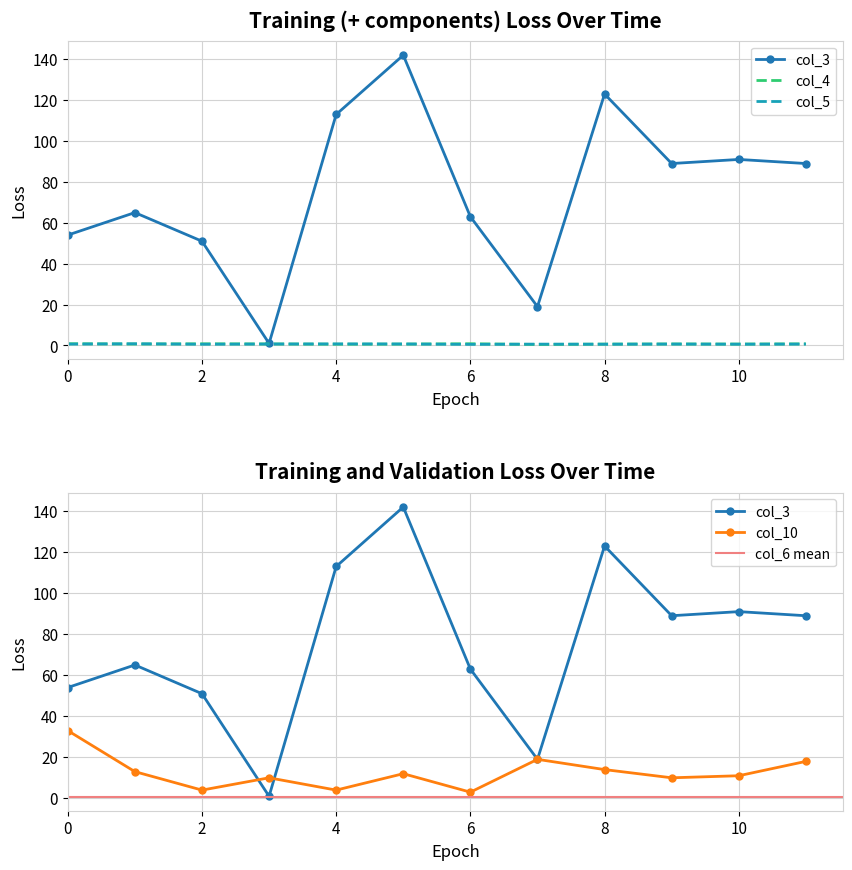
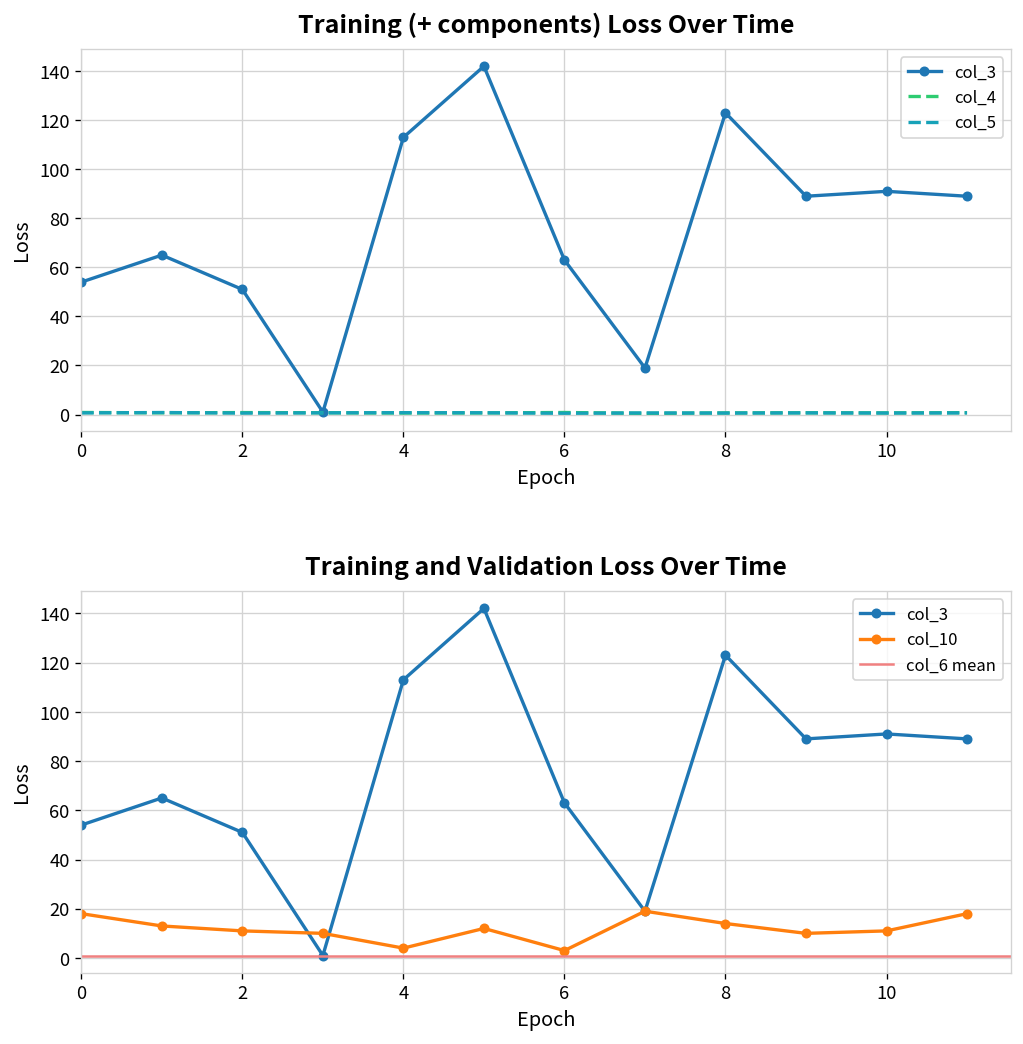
Training and Validation Loss Over Time, col_10, 0: 33 -> 18
Training and Validation Loss Over Time, col_10, 2: 4 -> 11
